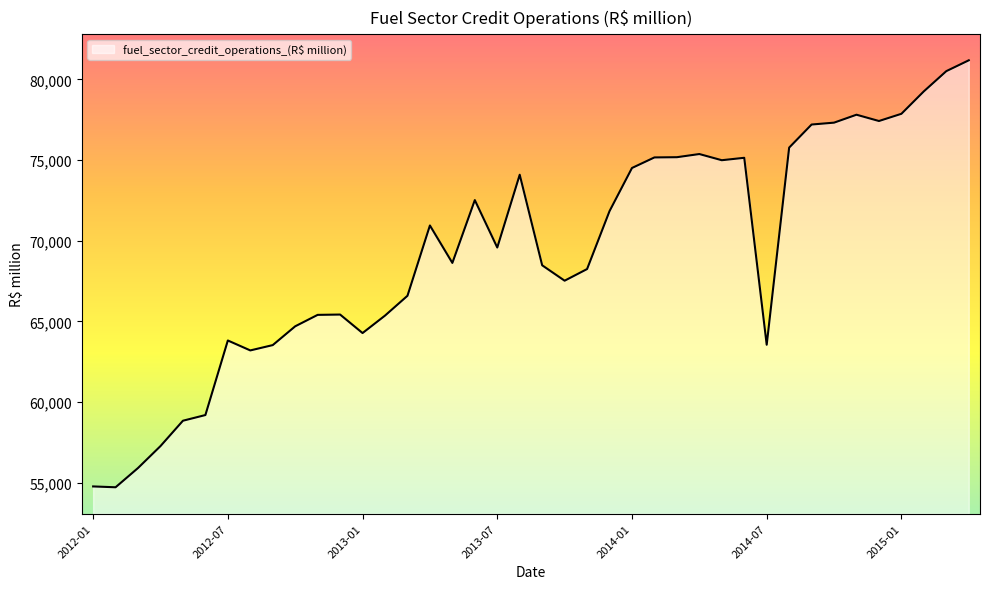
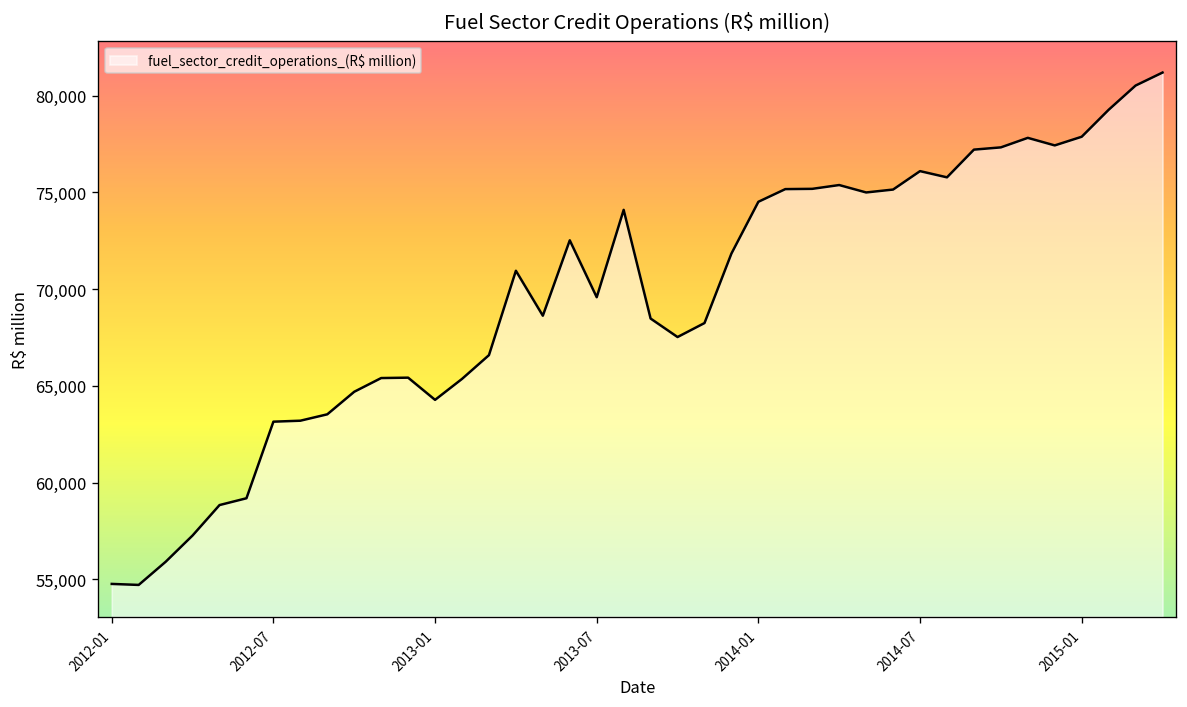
2012-07: 63,800 -> 63,200
2014-07: 63,600 -> 76,100
